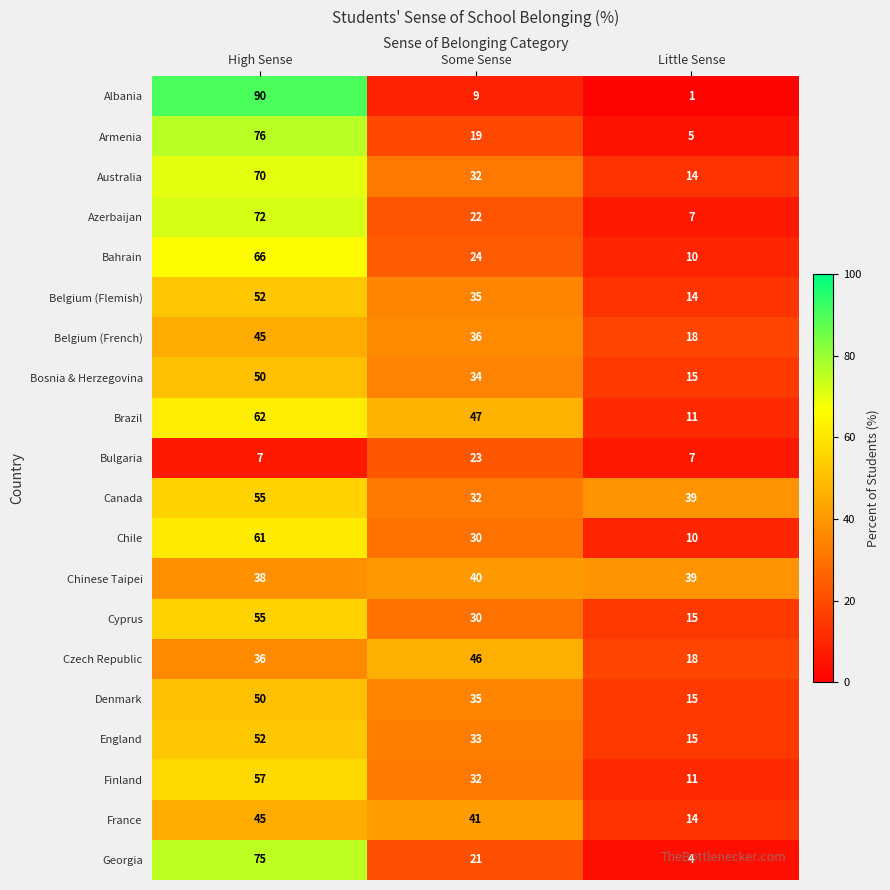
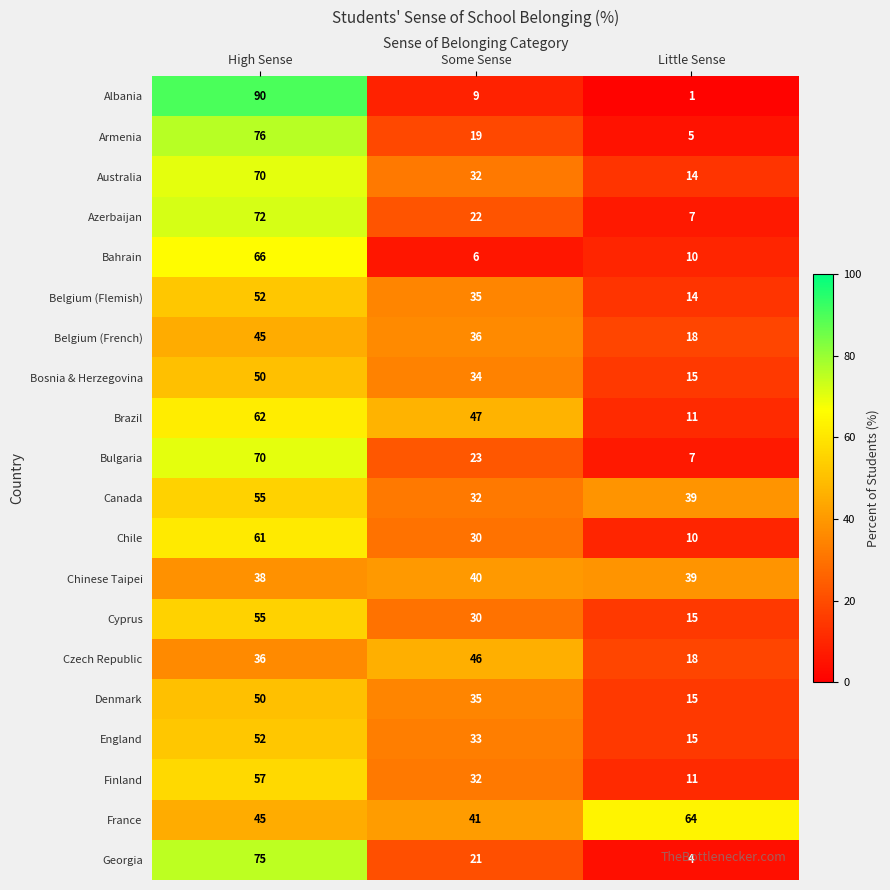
Bahrain, Some Sense: 24 -> 6
Bulgaria, High Sense: 7 -> 70
France, Little Sense: 14 -> 64
